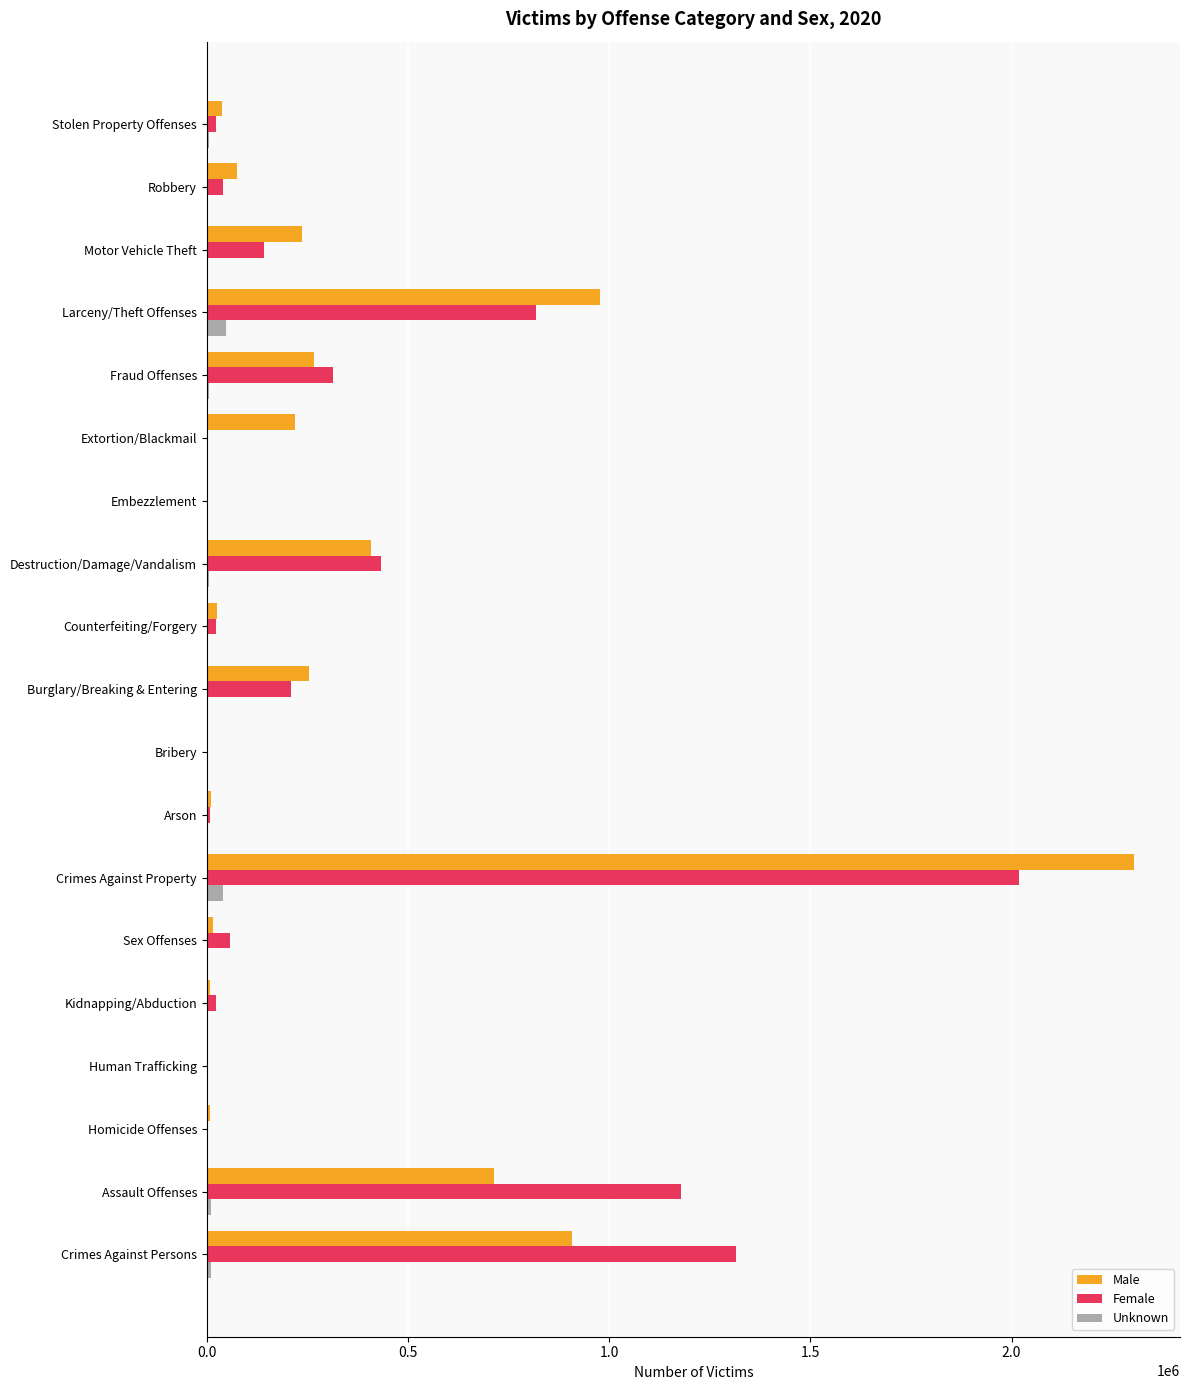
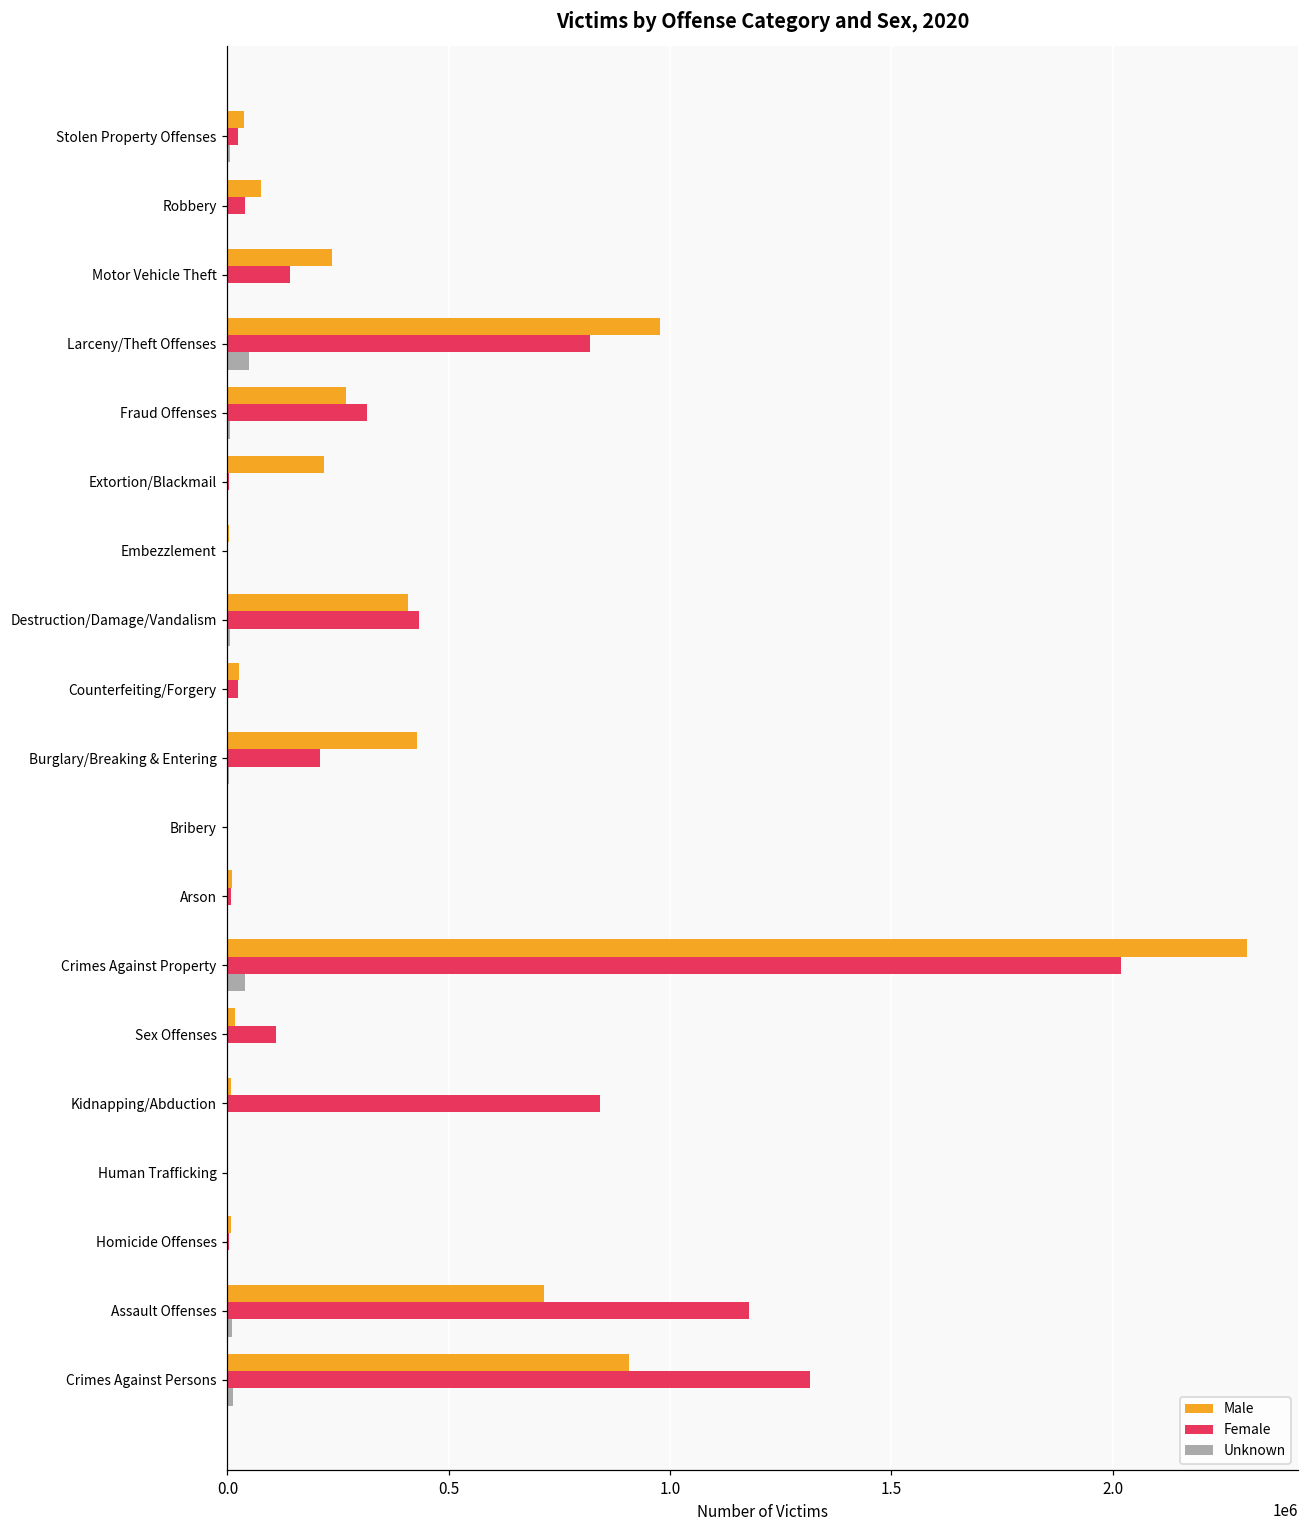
Male, Burglary/Breaking & Entering: 250000 -> 430000
Female, Sex Offenses: 60000 -> 110000
Female, Kidnapping/Abduction: 20000 -> 840000
